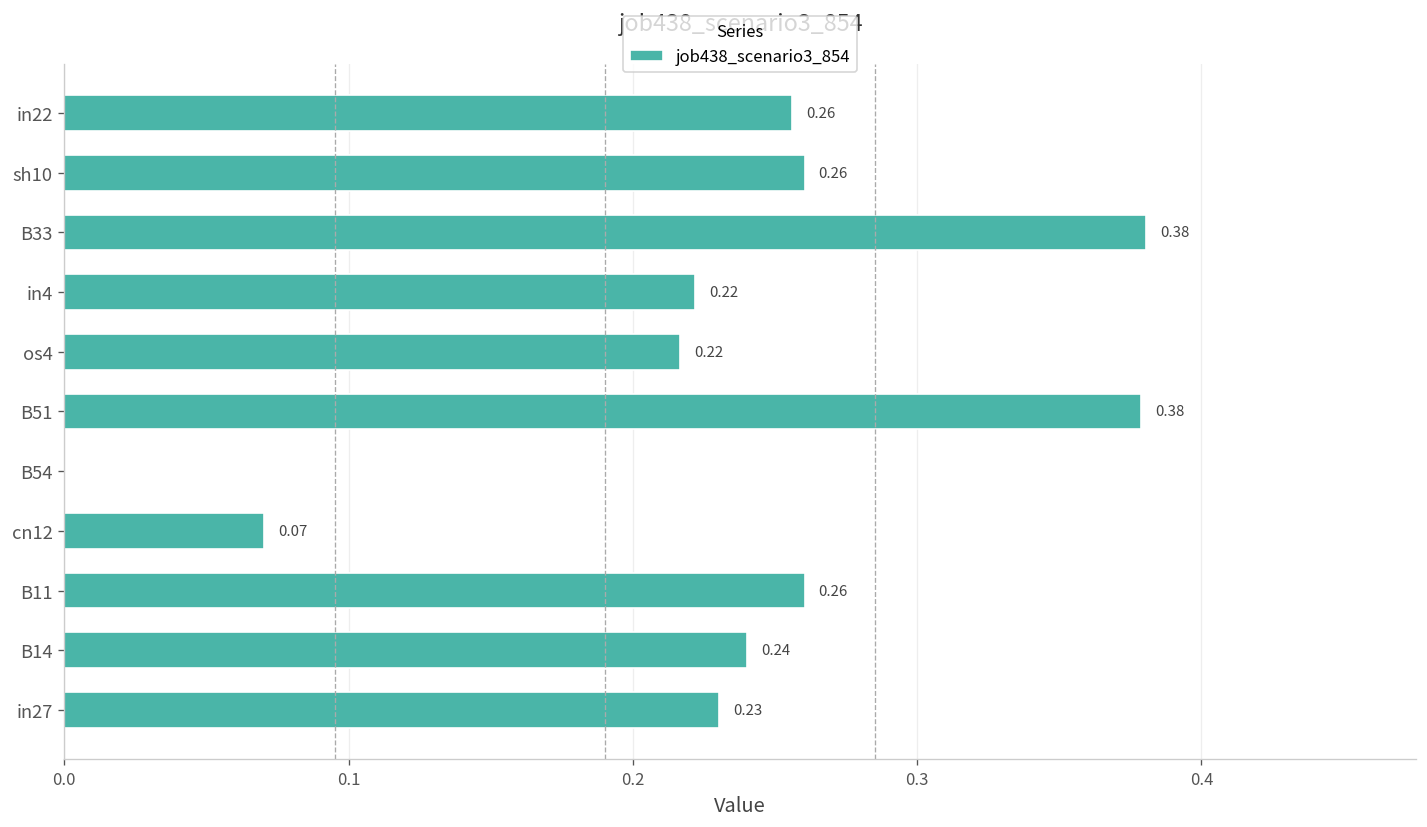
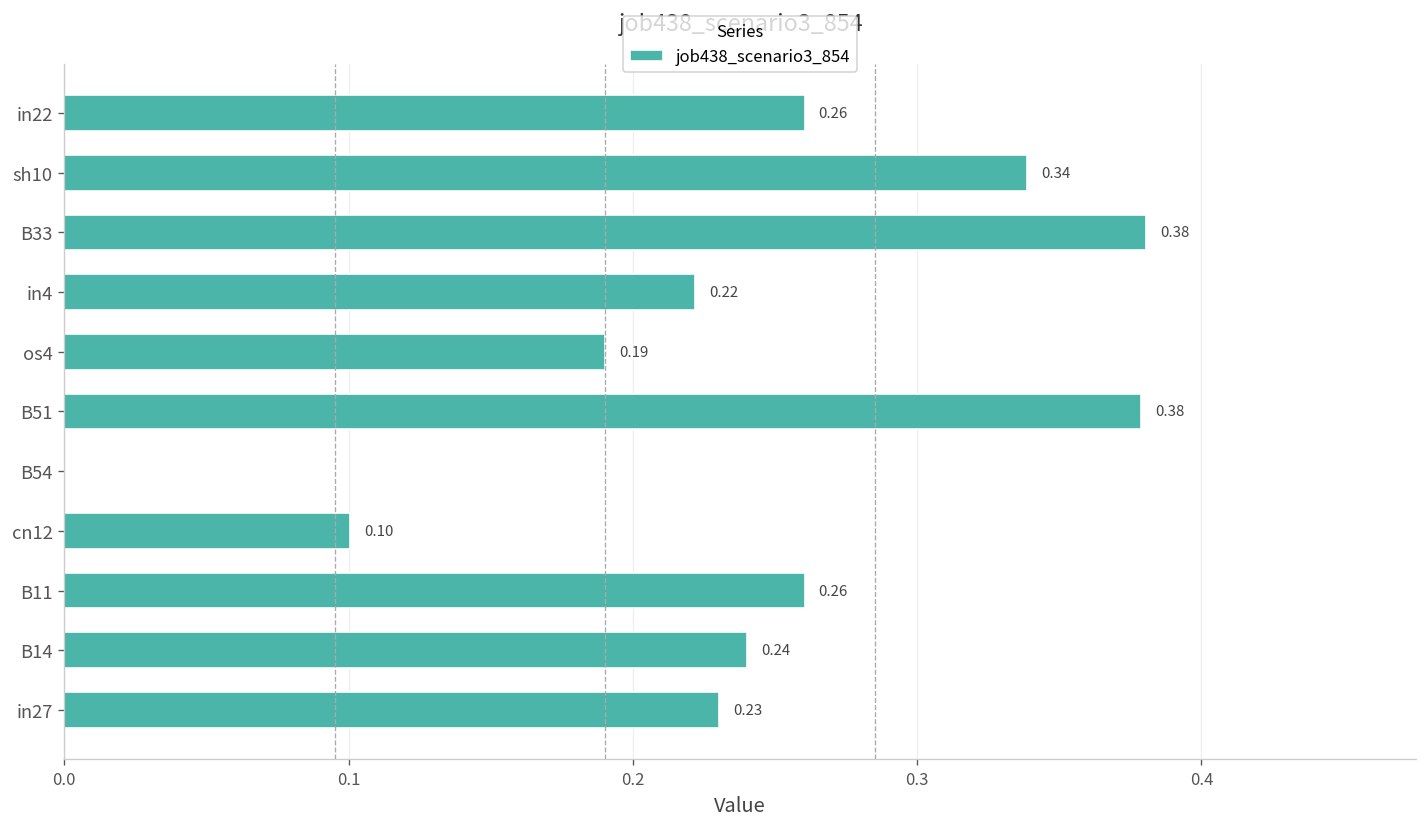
in22: 0.256 -> 0.260
sh10: 0.26 -> 0.34
os4: 0.22 -> 0.19
cn12: 0.07 -> 0.10
